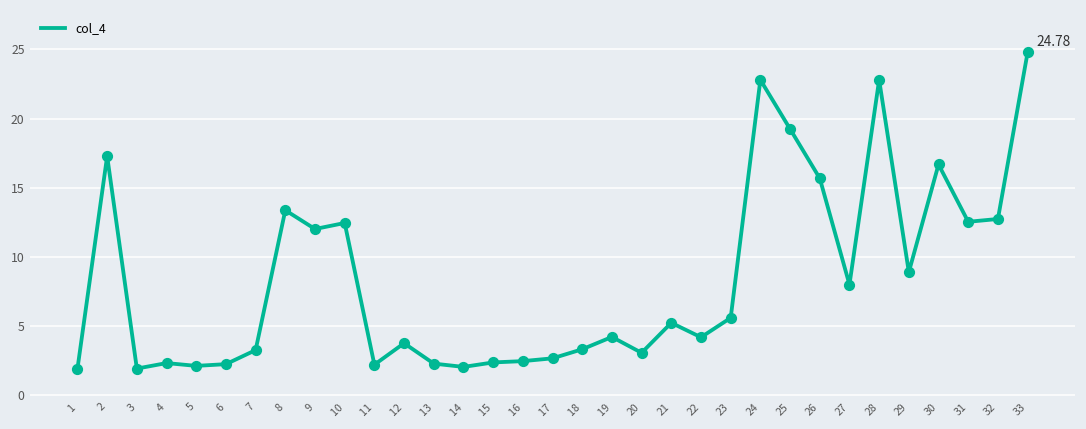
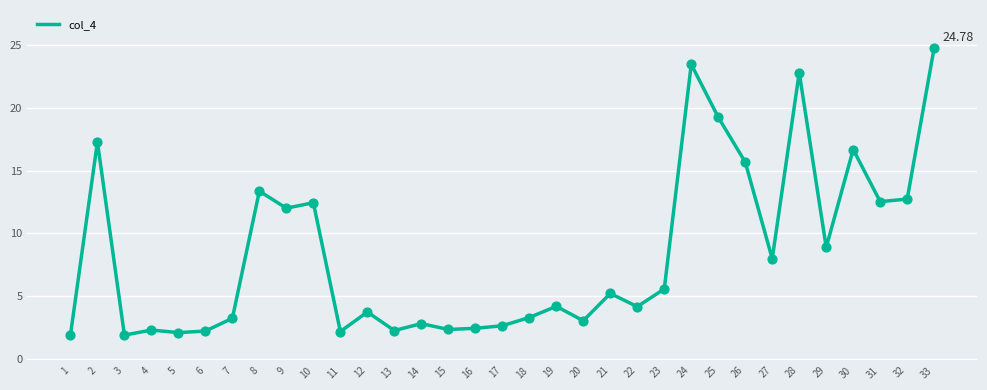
14: 2.0 -> 2.8
24: 22.8 -> 23.5
